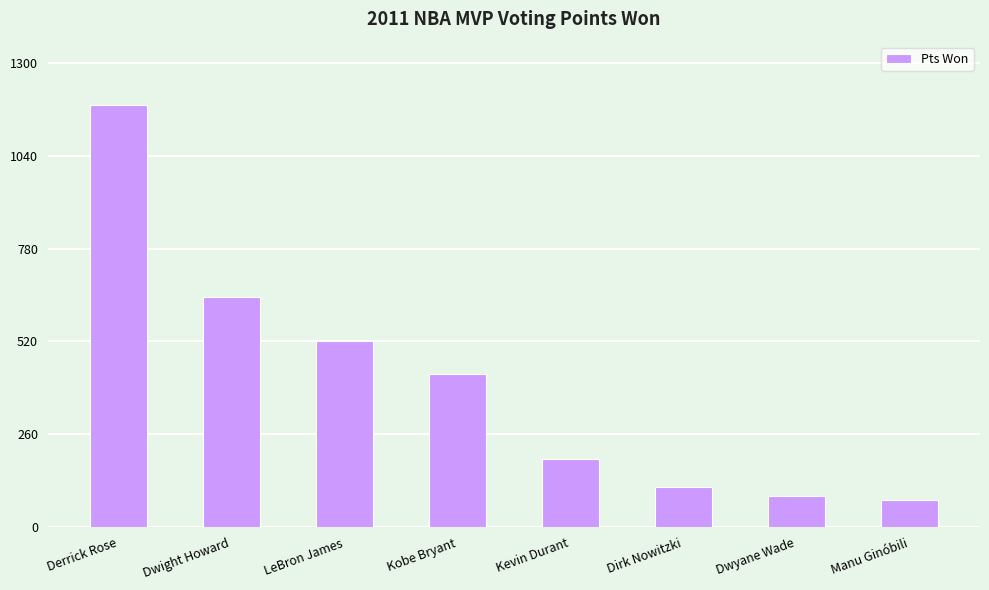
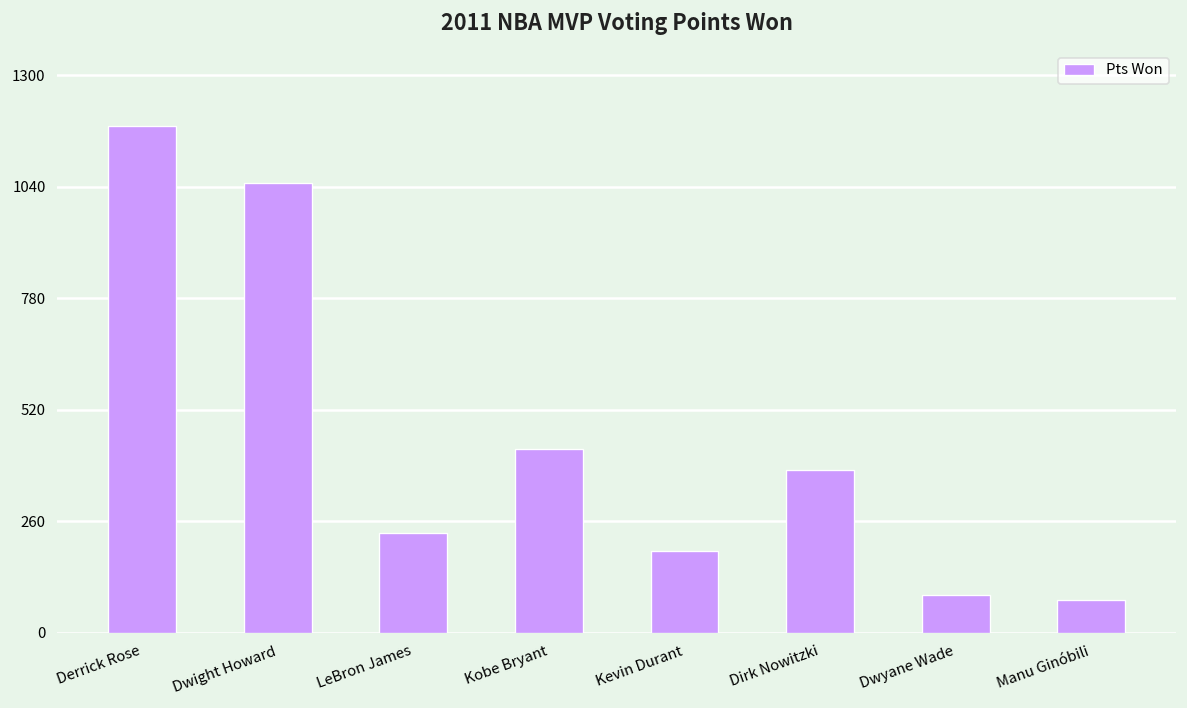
Dwight Howard: 640 -> 1050
LeBron James: 520 -> 230
Dirk Nowitzki: 110 -> 380
